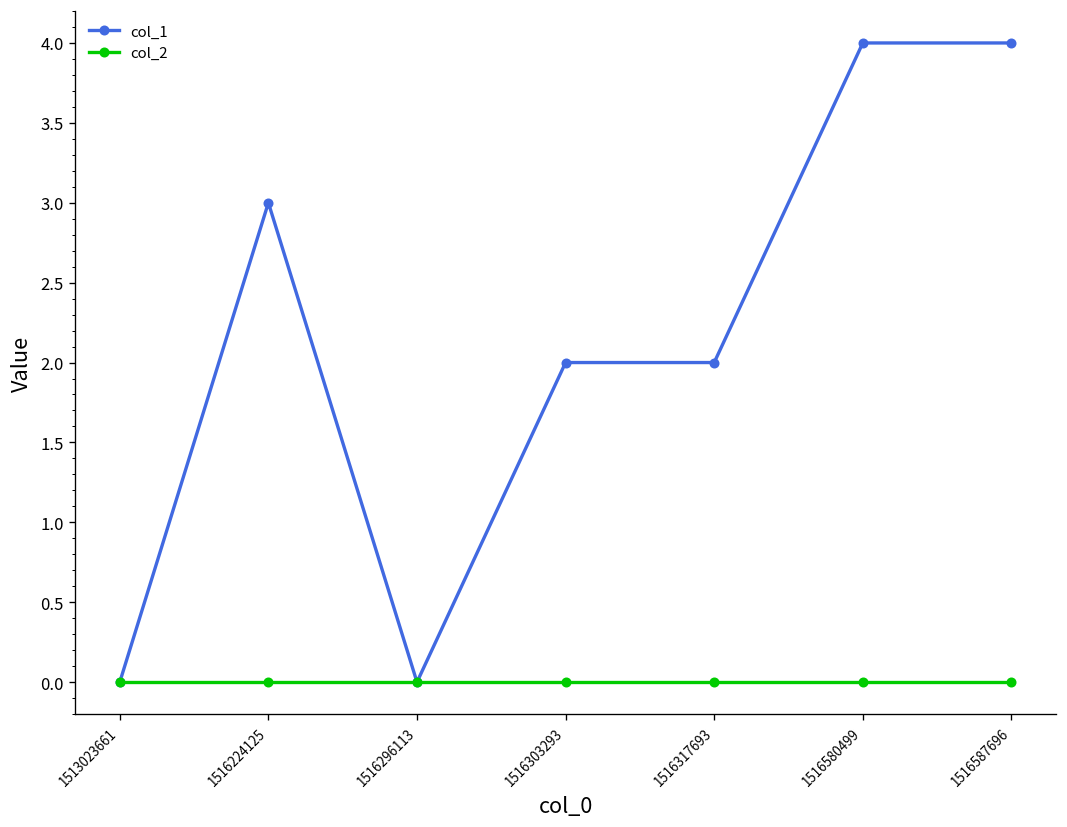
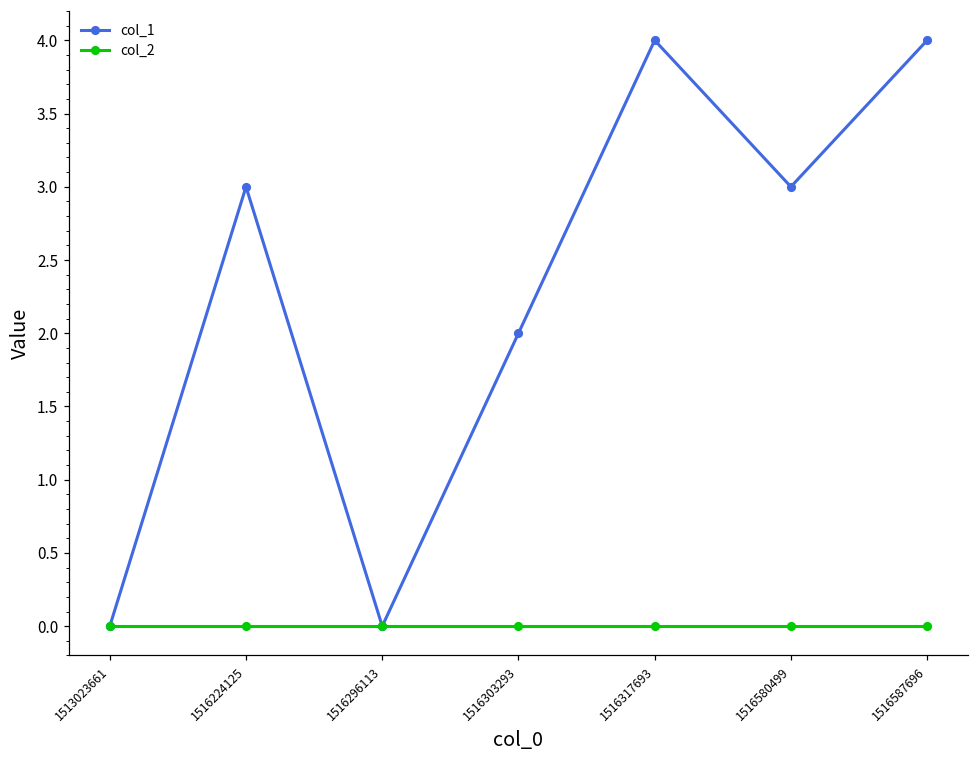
col_1, 1516317693: 2 -> 4
col_1, 1516580499: 4 -> 3
